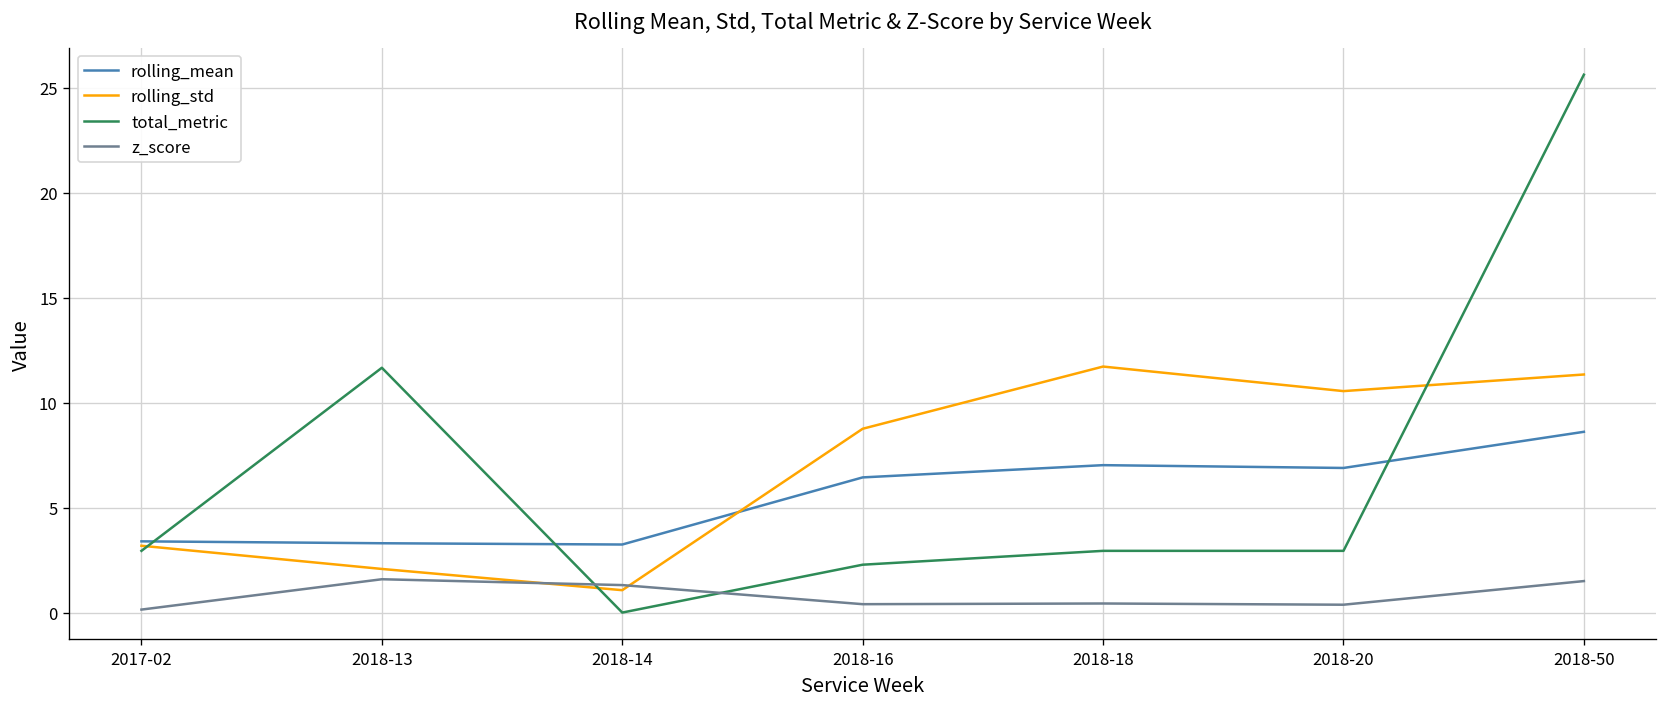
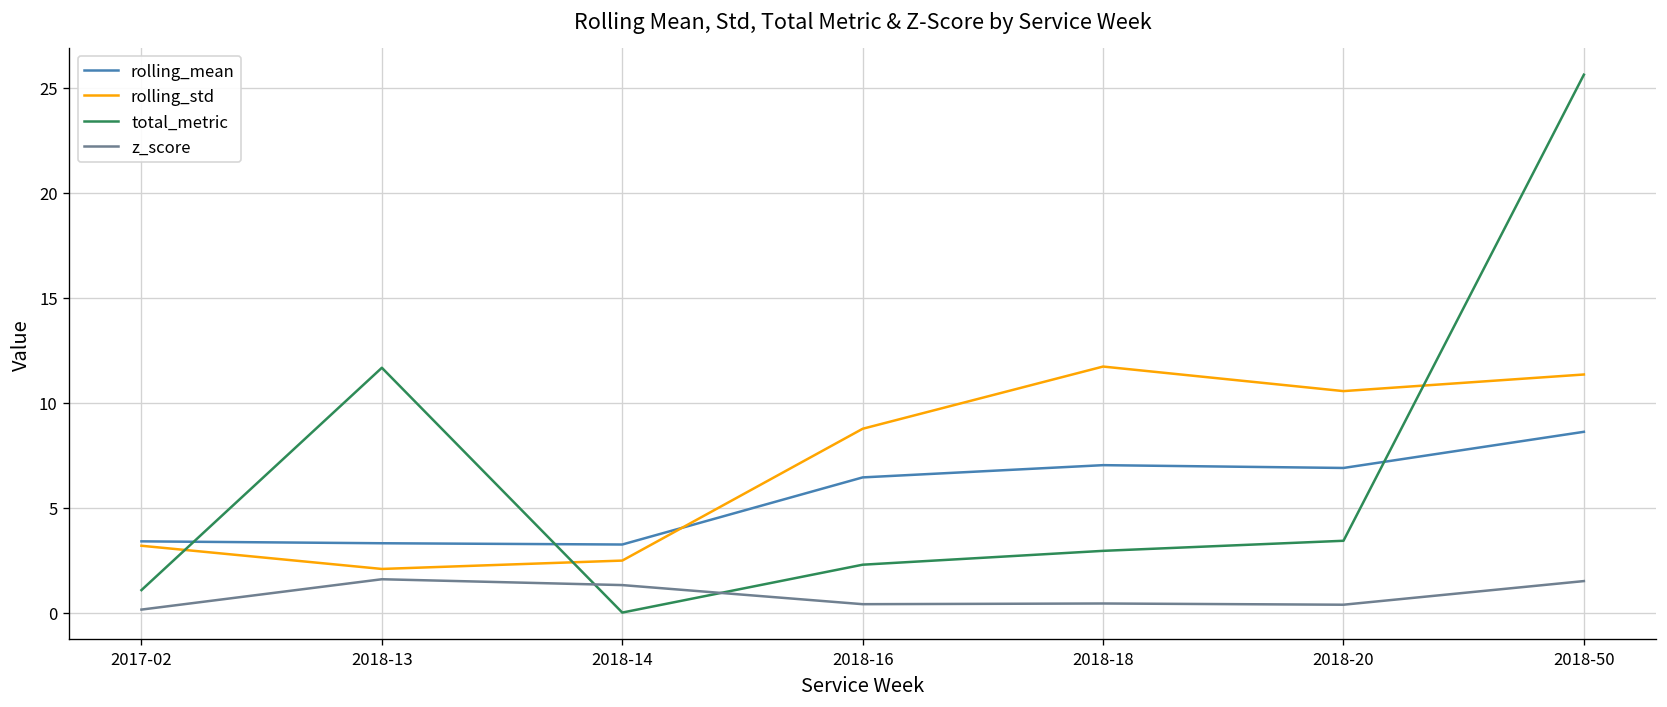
total_metric, 2017-02: 2.9 -> 1.1
rolling_std, 2018-14: 1.1 -> 2.5
total_metric, 2018-20: 2.9 -> 3.4
